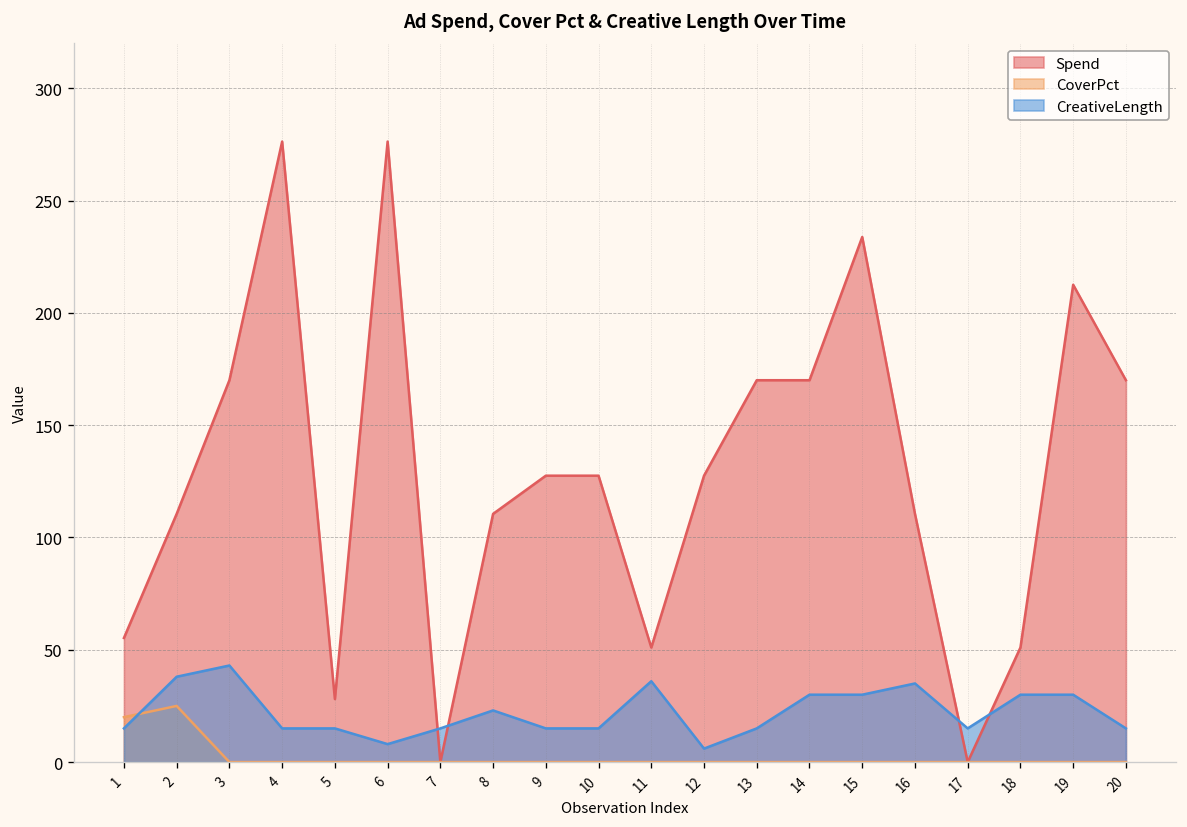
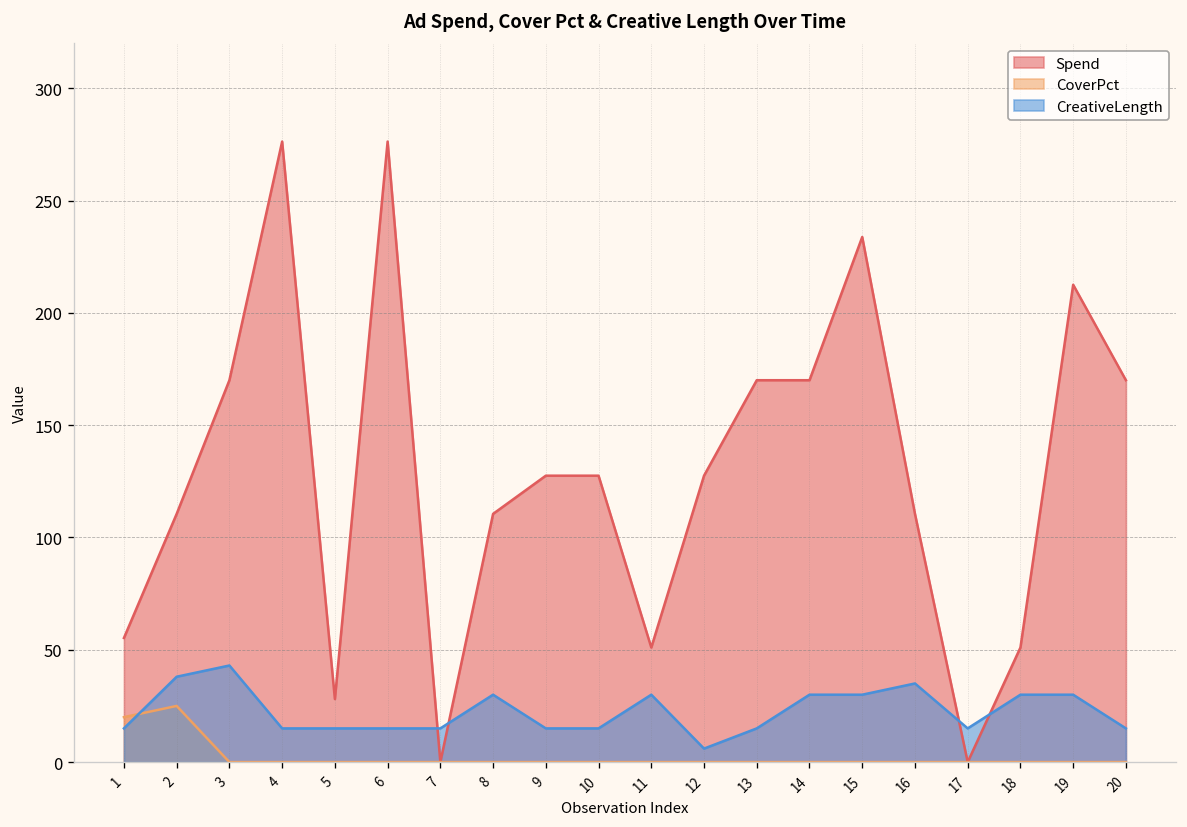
CreativeLength, 6: 8 -> 15
CreativeLength, 8: 23 -> 30
CreativeLength, 11: 36 -> 30
